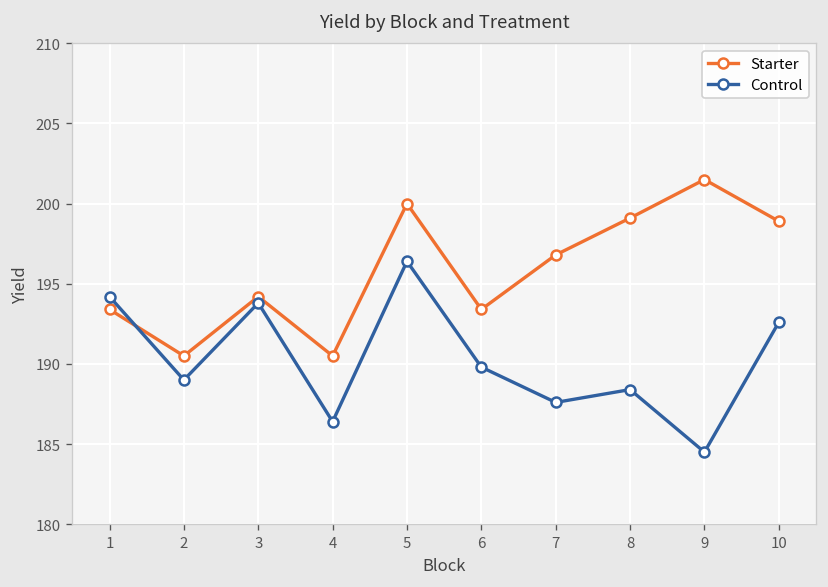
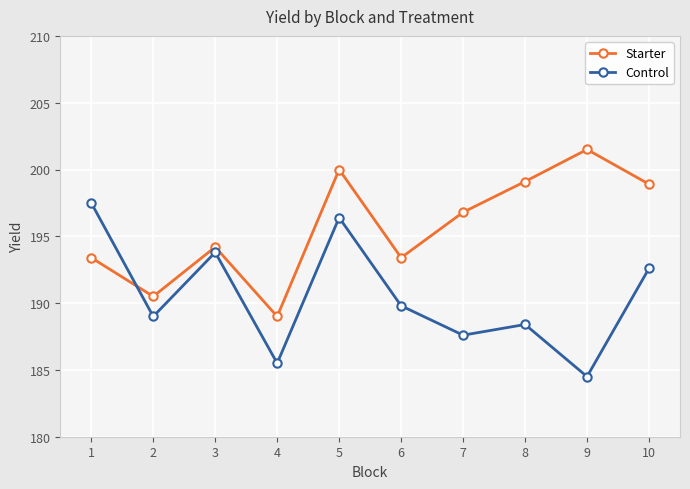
Control, 1: 194.2 -> 197.5
Starter, 4: 190.5 -> 189.0
Control, 4: 186.4 -> 185.5
